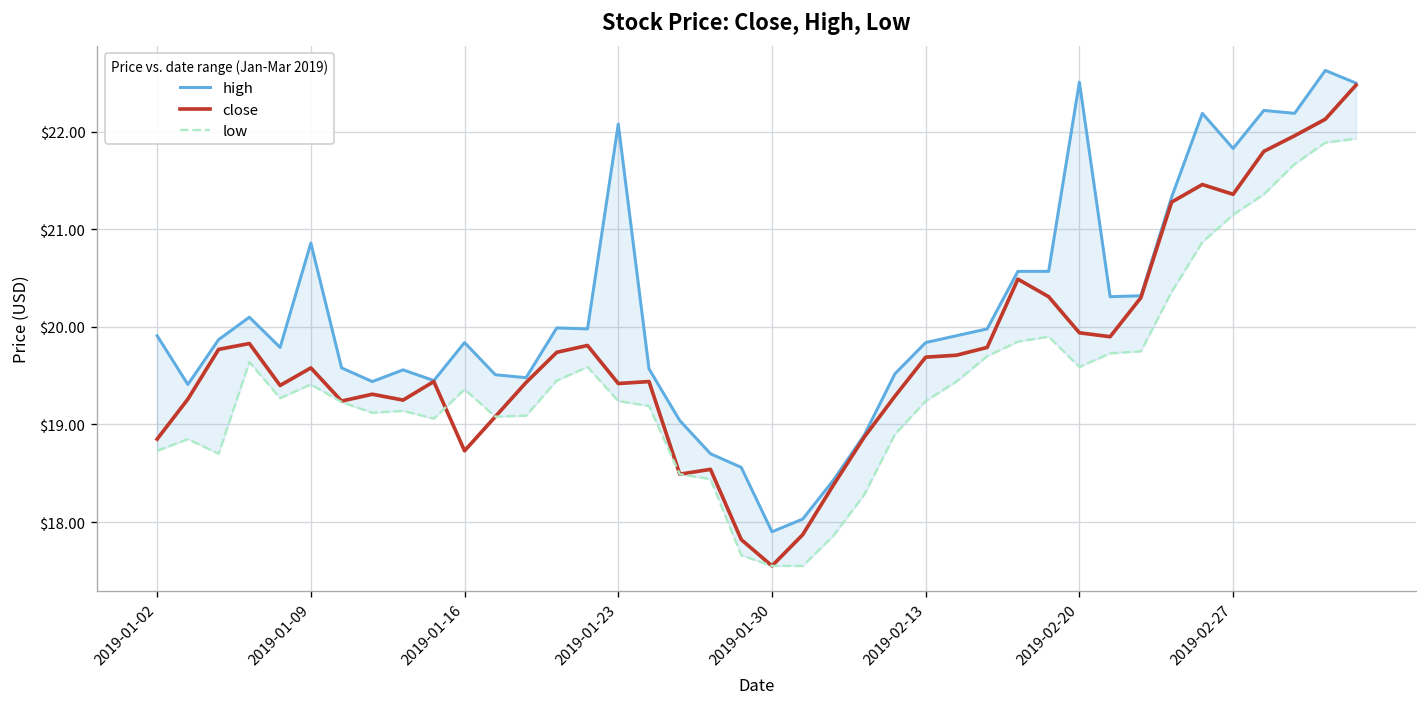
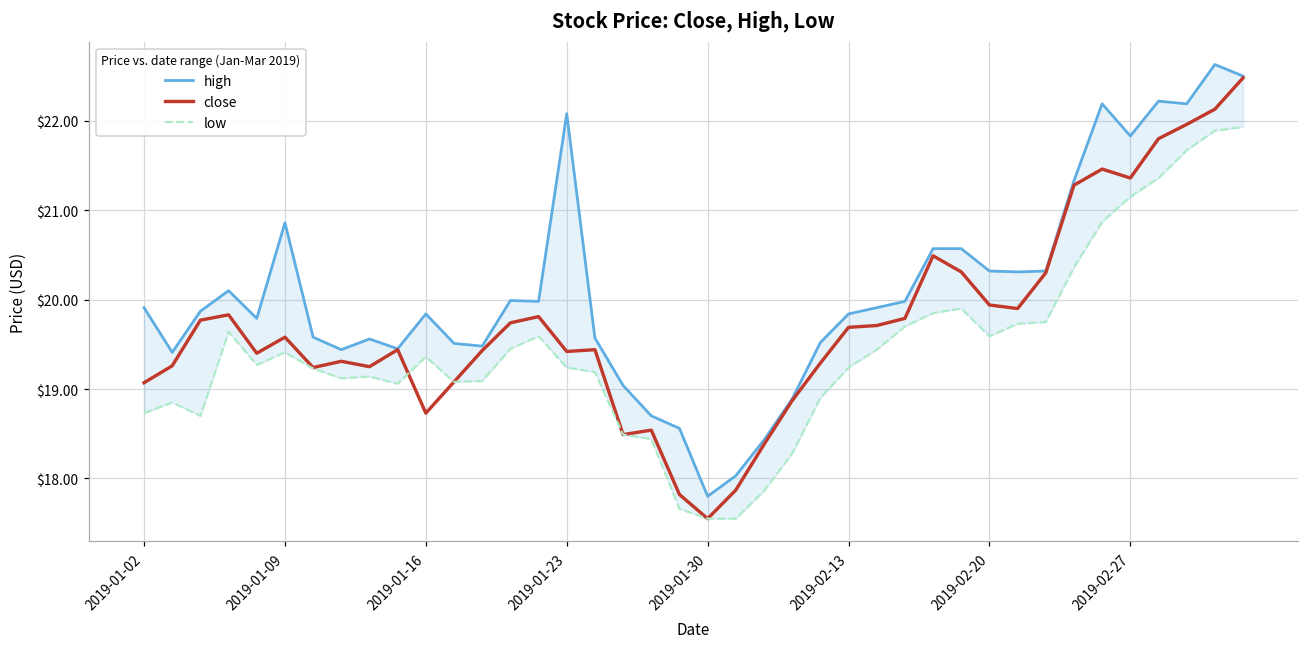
close, 2019-01-02: $18.9 -> $19.1
high, 2019-01-30: $17.9 -> $17.8
high, 2019-02-20: $22.5 -> $20.3
